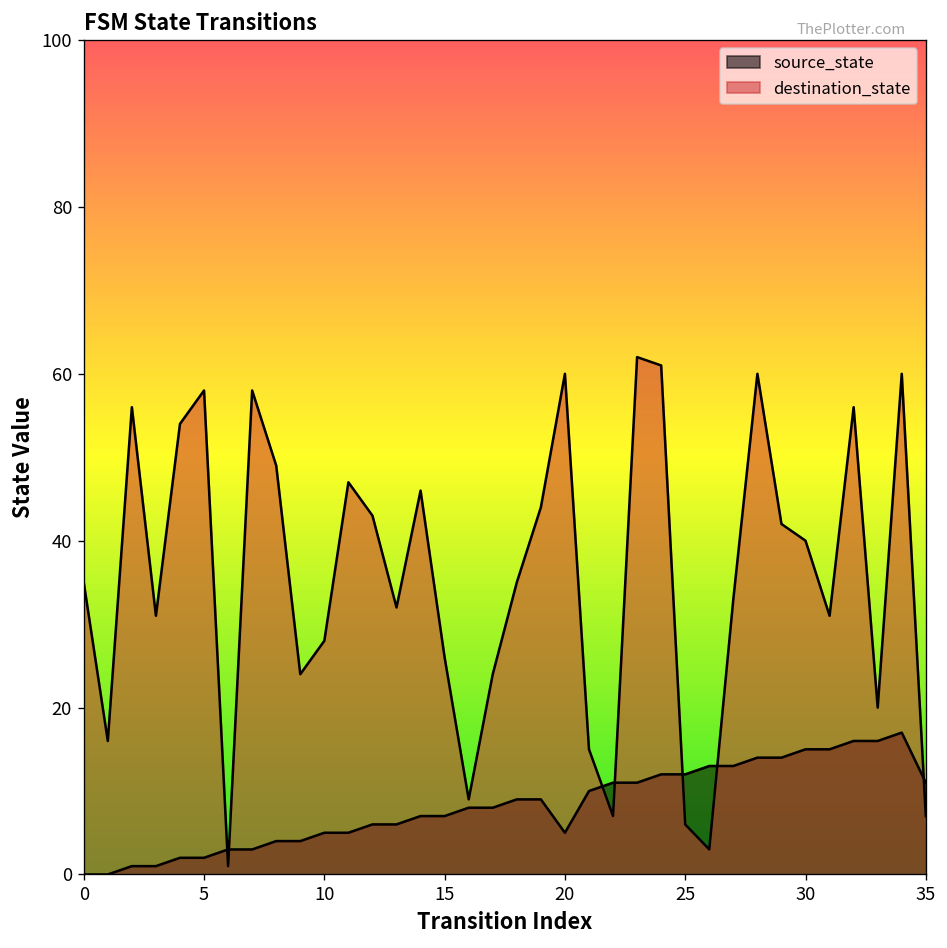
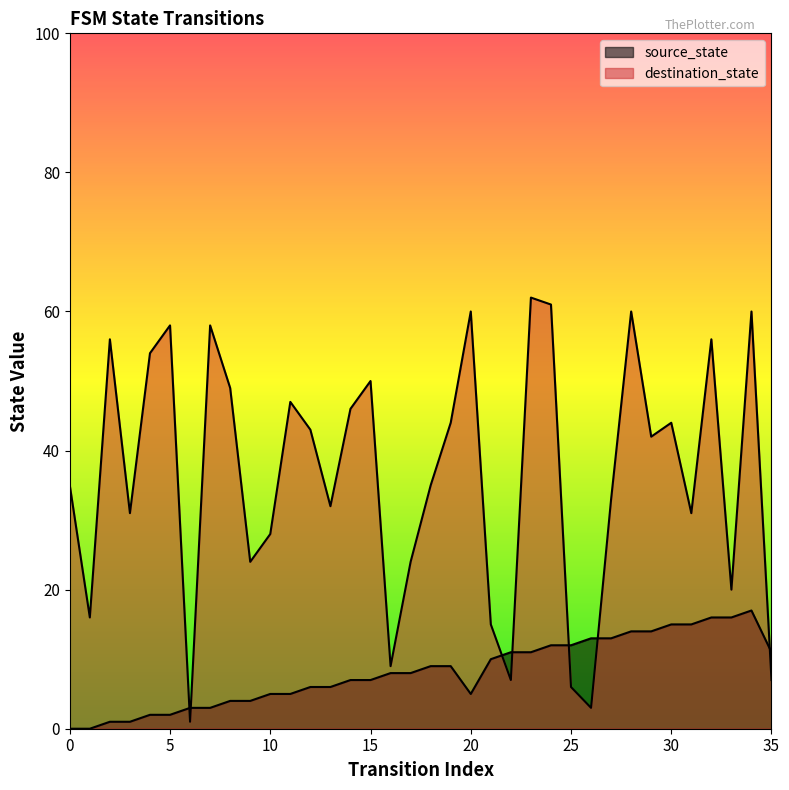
destination_state, 15: 26 -> 50
destination_state, 30: 40 -> 44
